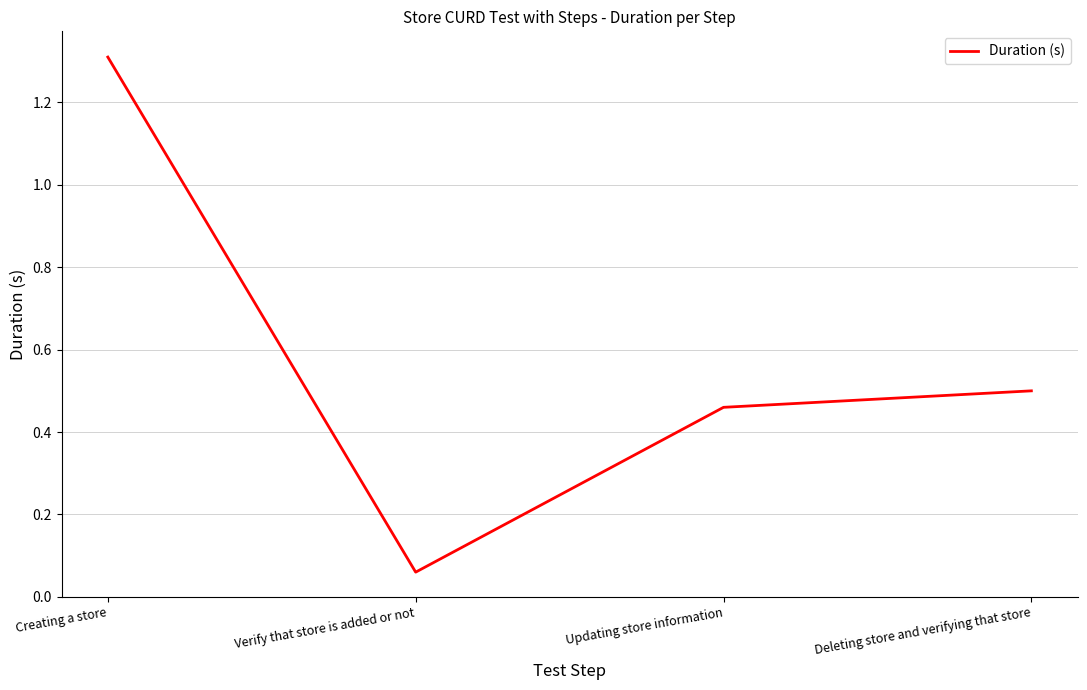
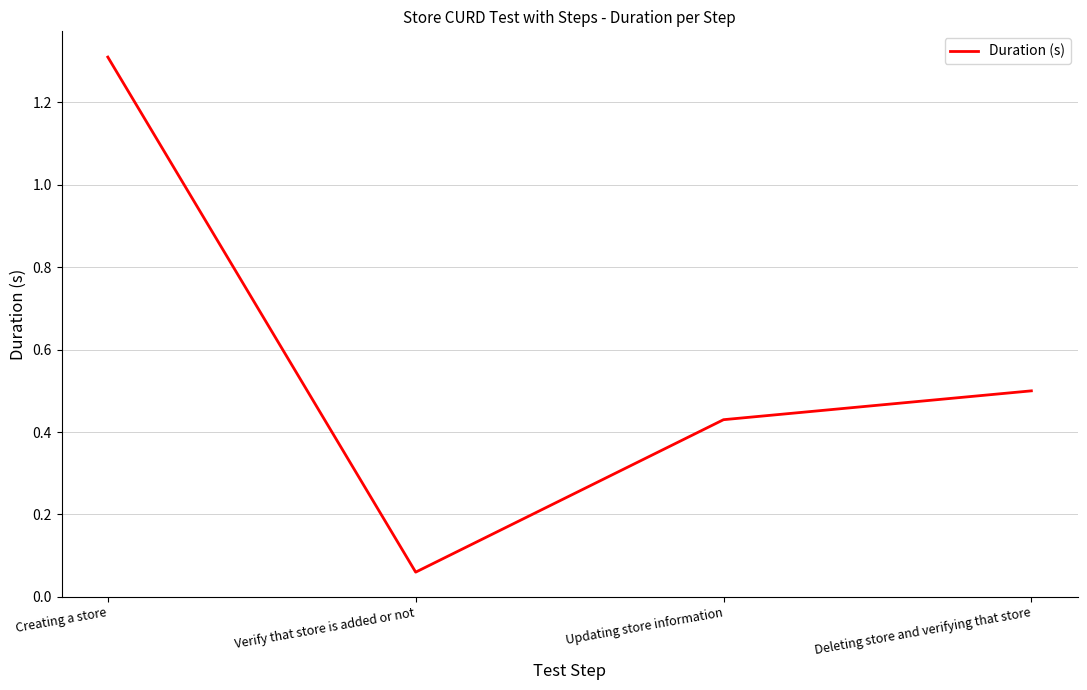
Updating store information: 0.46 -> 0.43
